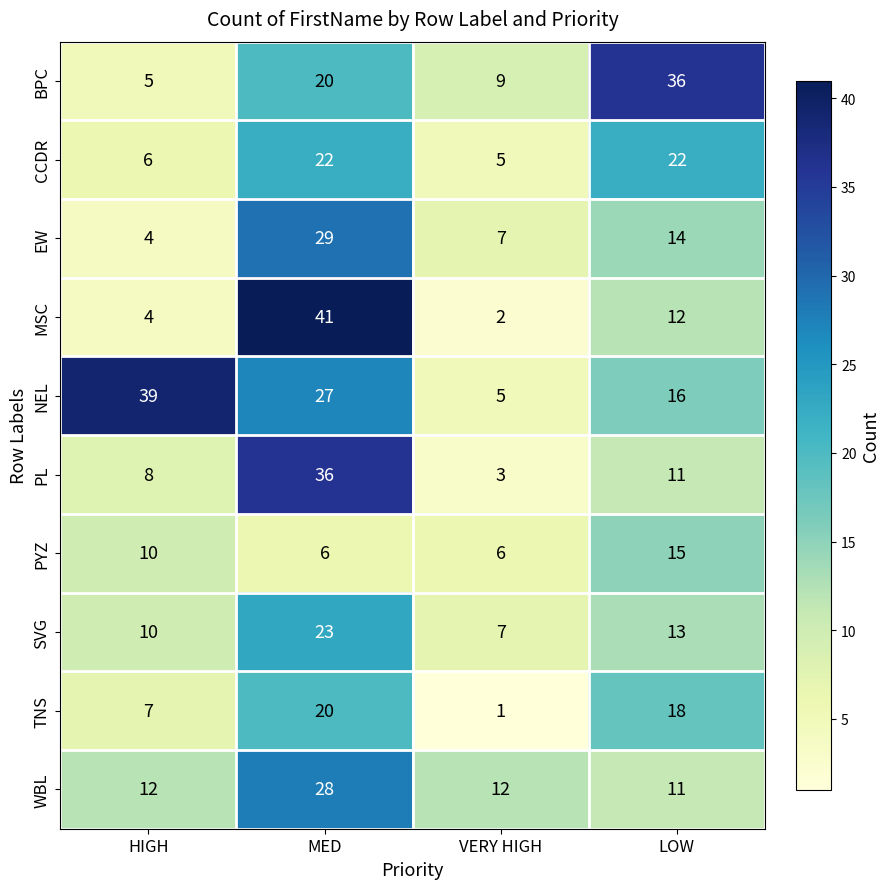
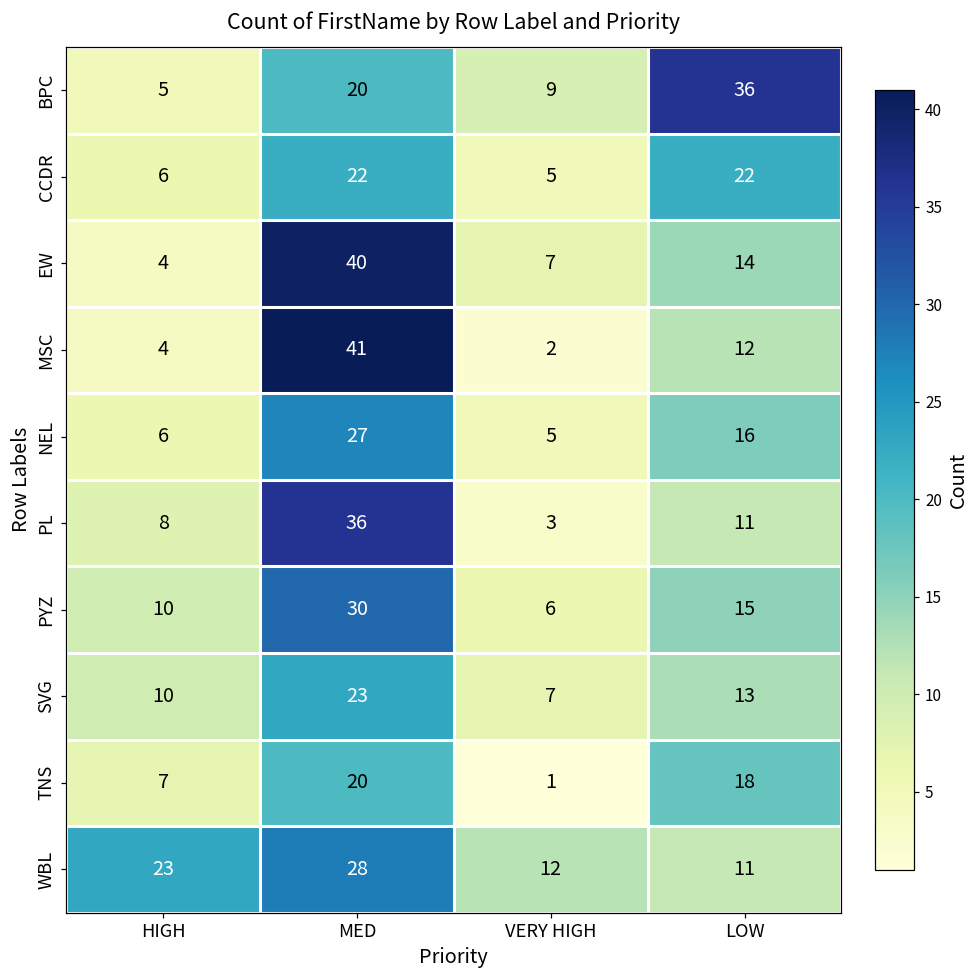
EW, MED: 29 -> 40
NEL, HIGH: 39 -> 6
PYZ, MED: 6 -> 30
WBL, HIGH: 12 -> 23
